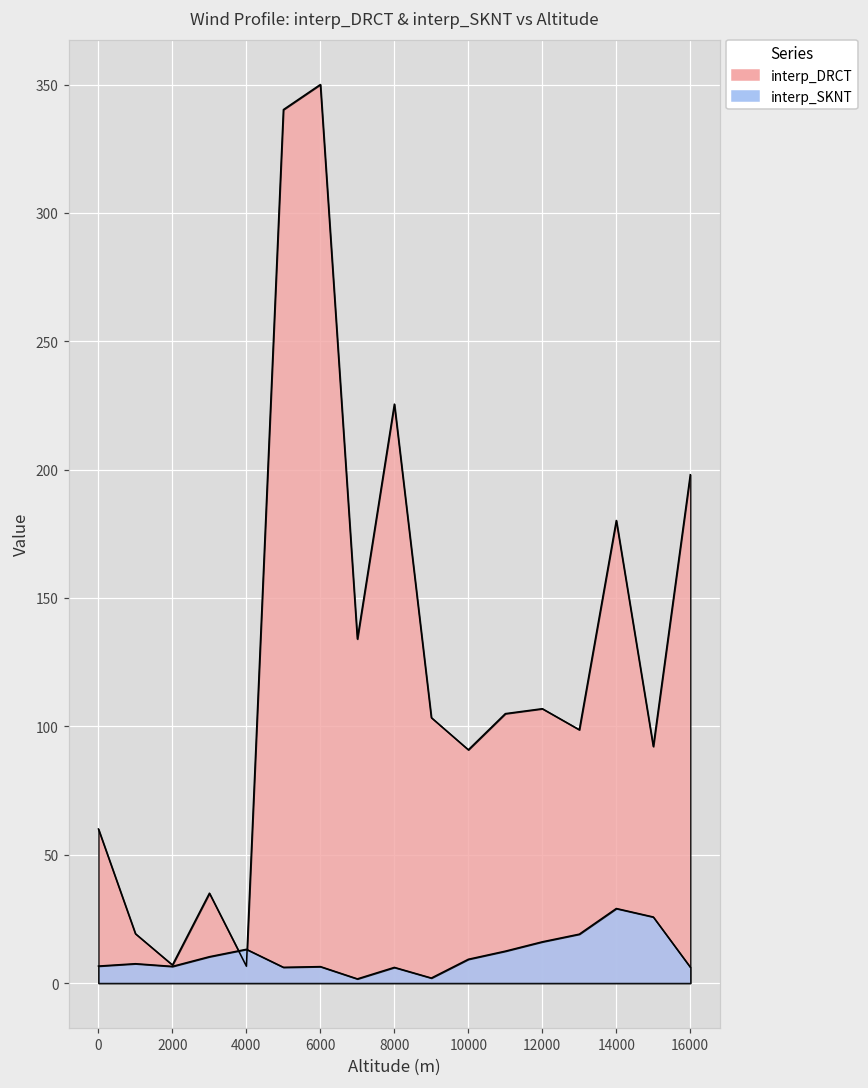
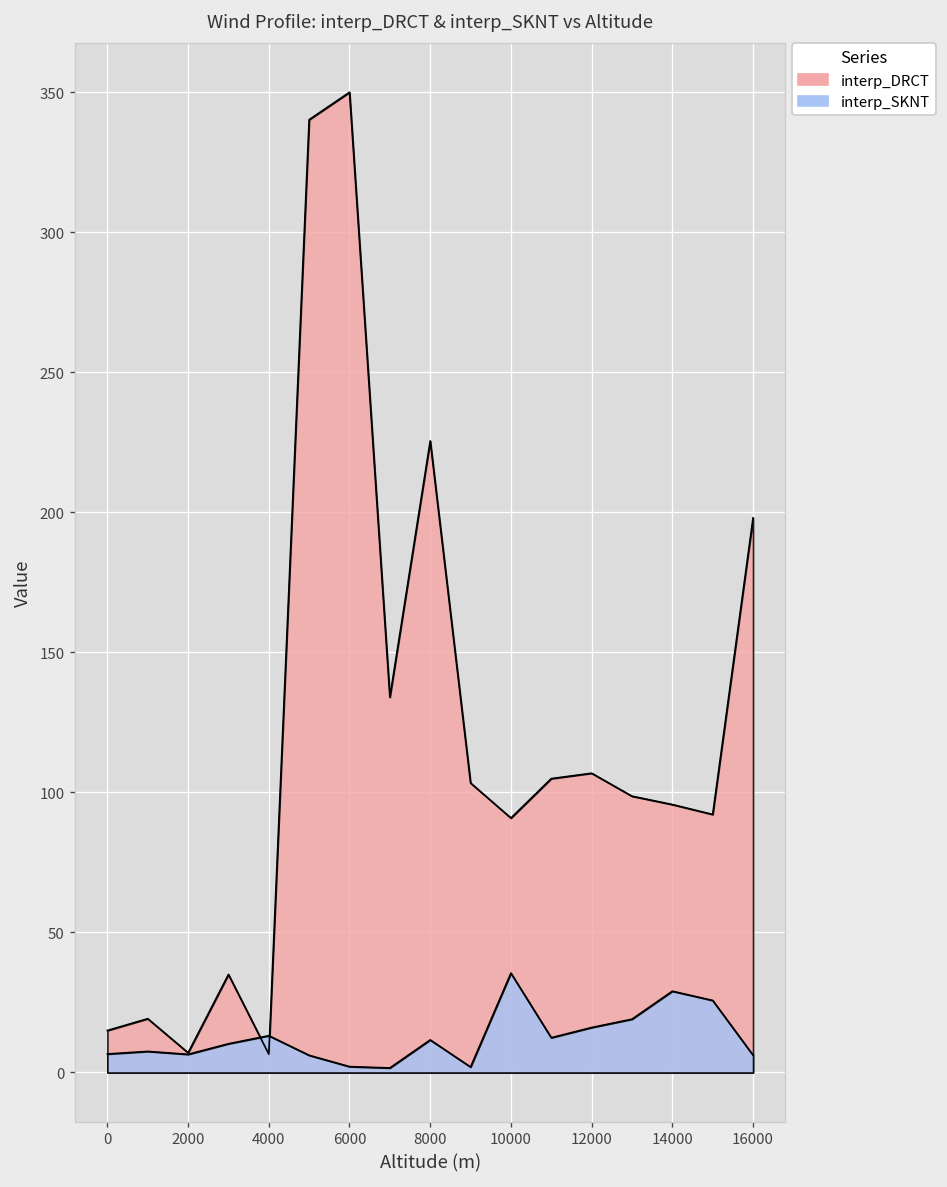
interp_DRCT, 0: 60 -> 15
interp_SKNT, 6000: 6 -> 2
interp_SKNT, 8000: 6 -> 12
interp_SKNT, 10000: 9 -> 35
interp_DRCT, 14000: 180 -> 96
